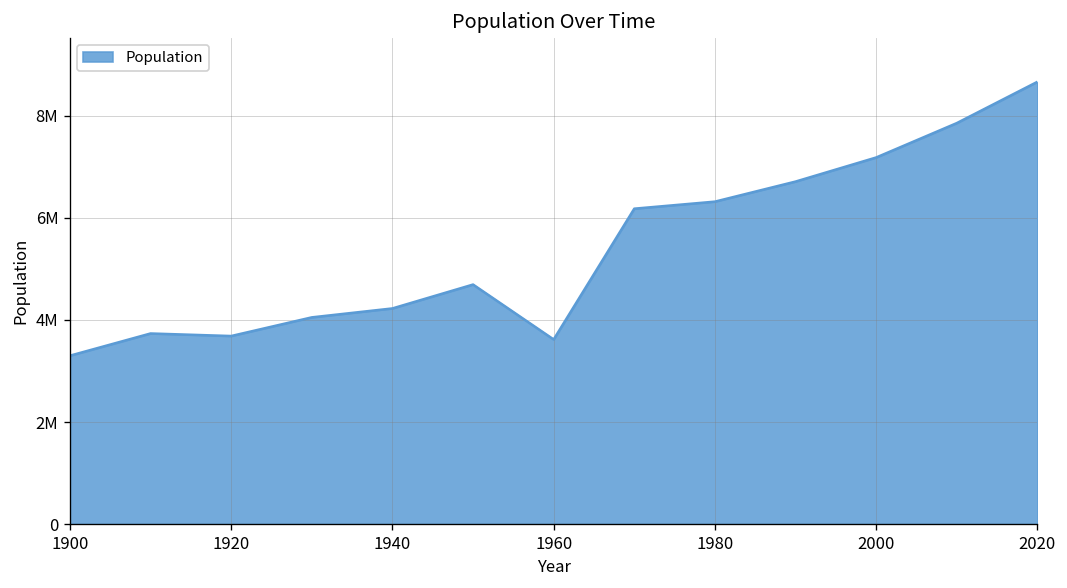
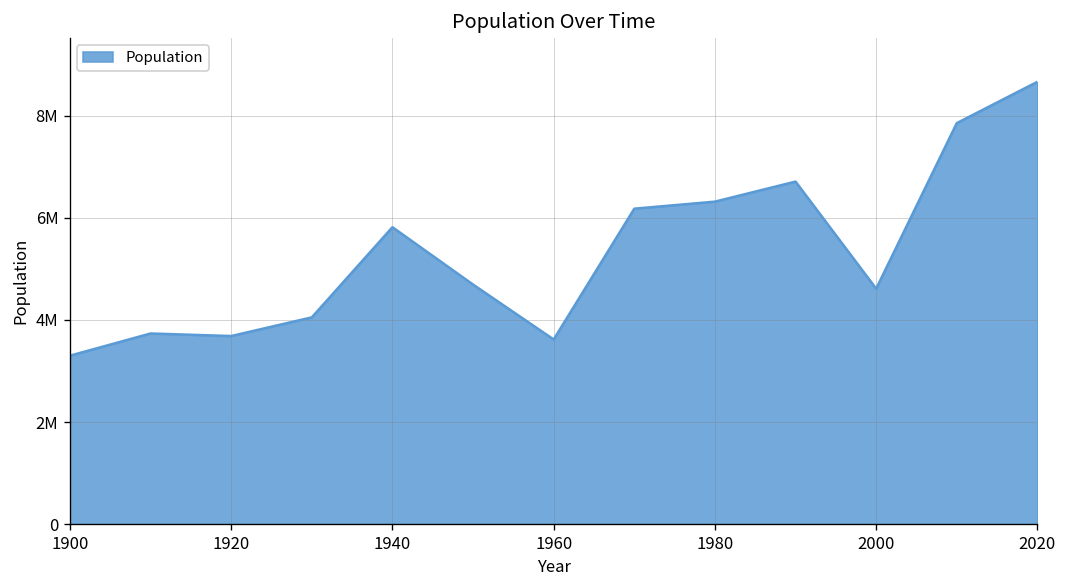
1940: 4200000 -> 5800000
2000: 7200000 -> 4600000
